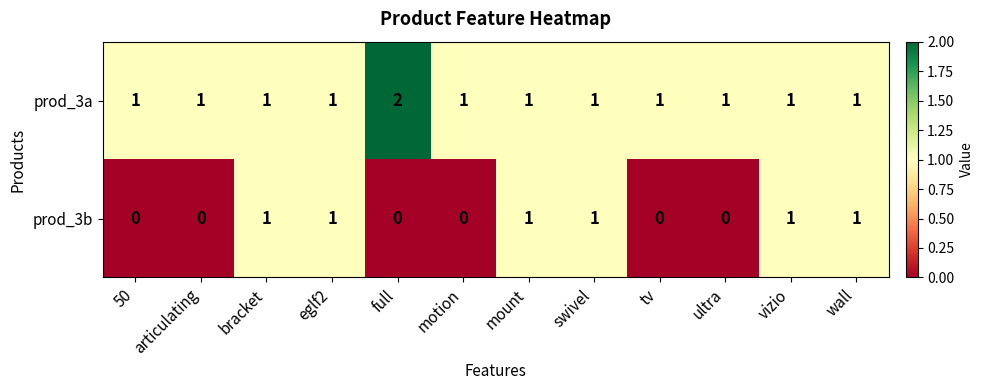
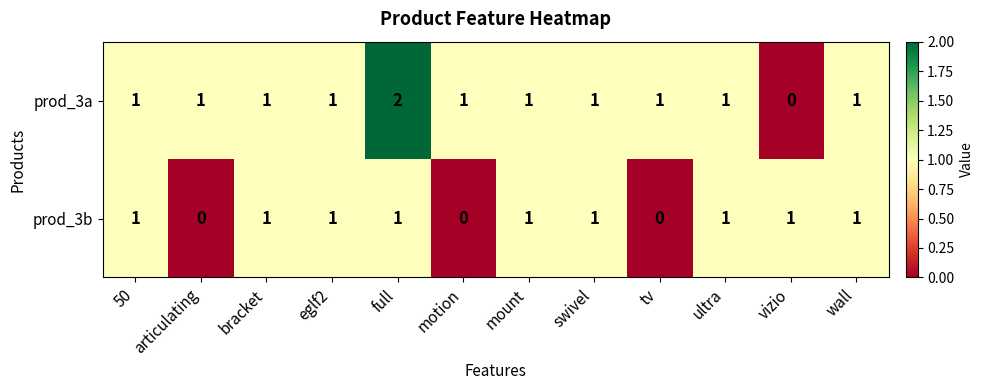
prod_3a, vizio: 1 -> 0
prod_3b, 50: 0 -> 1
prod_3b, full: 0 -> 1
prod_3b, ultra: 0 -> 1
